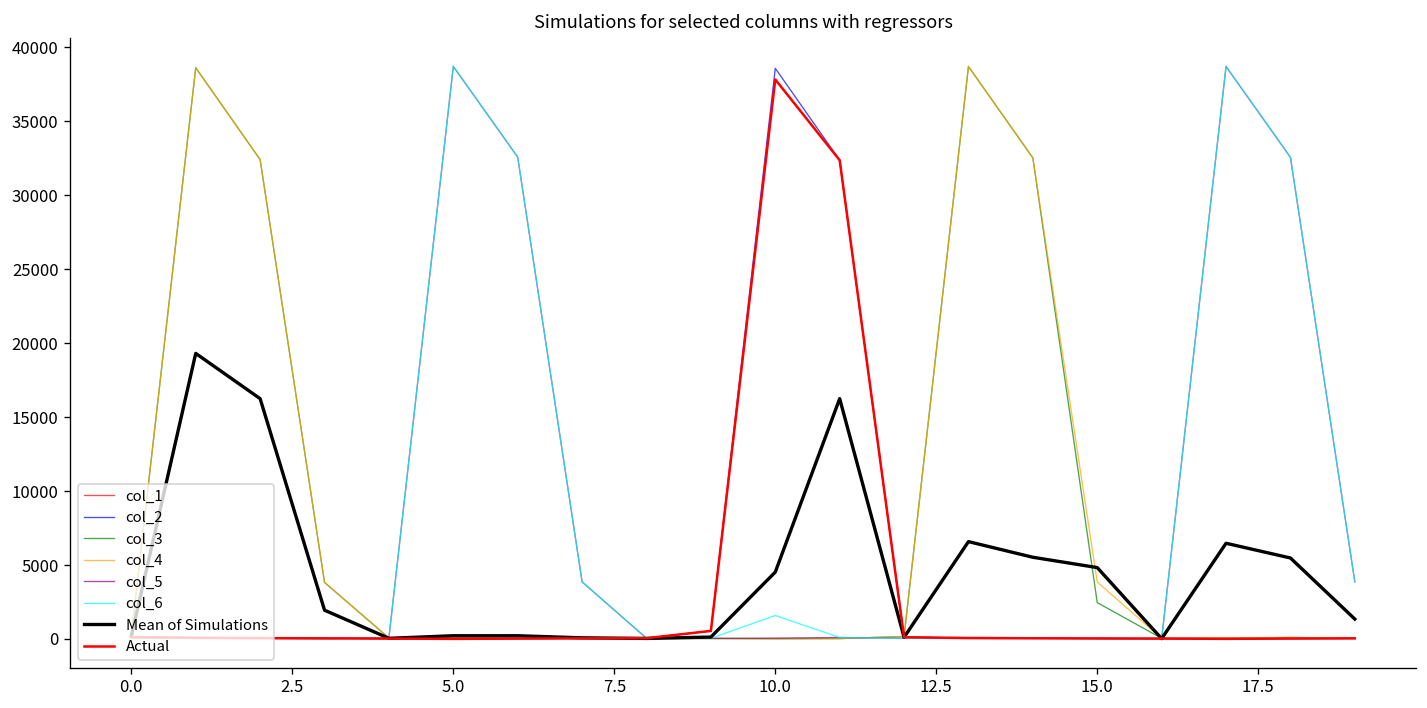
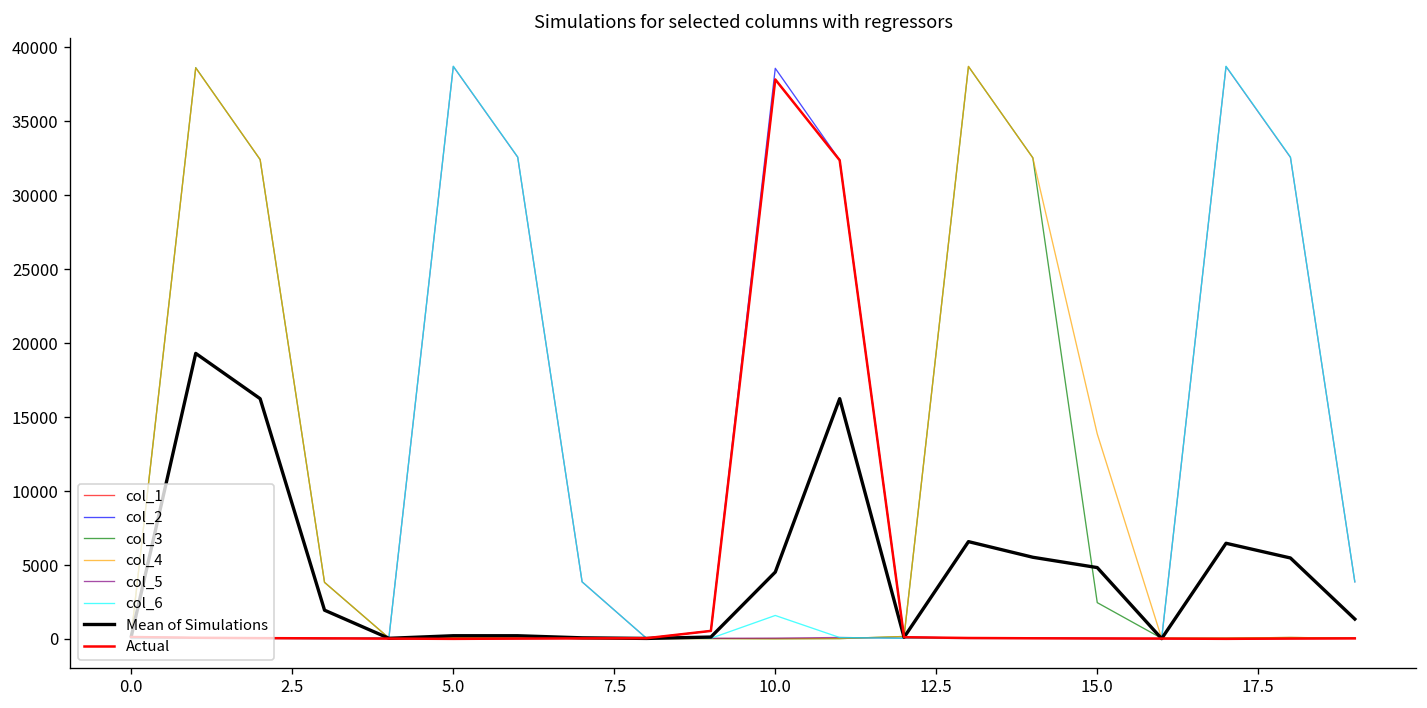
col_4, 15.0: 3900 -> 13900
